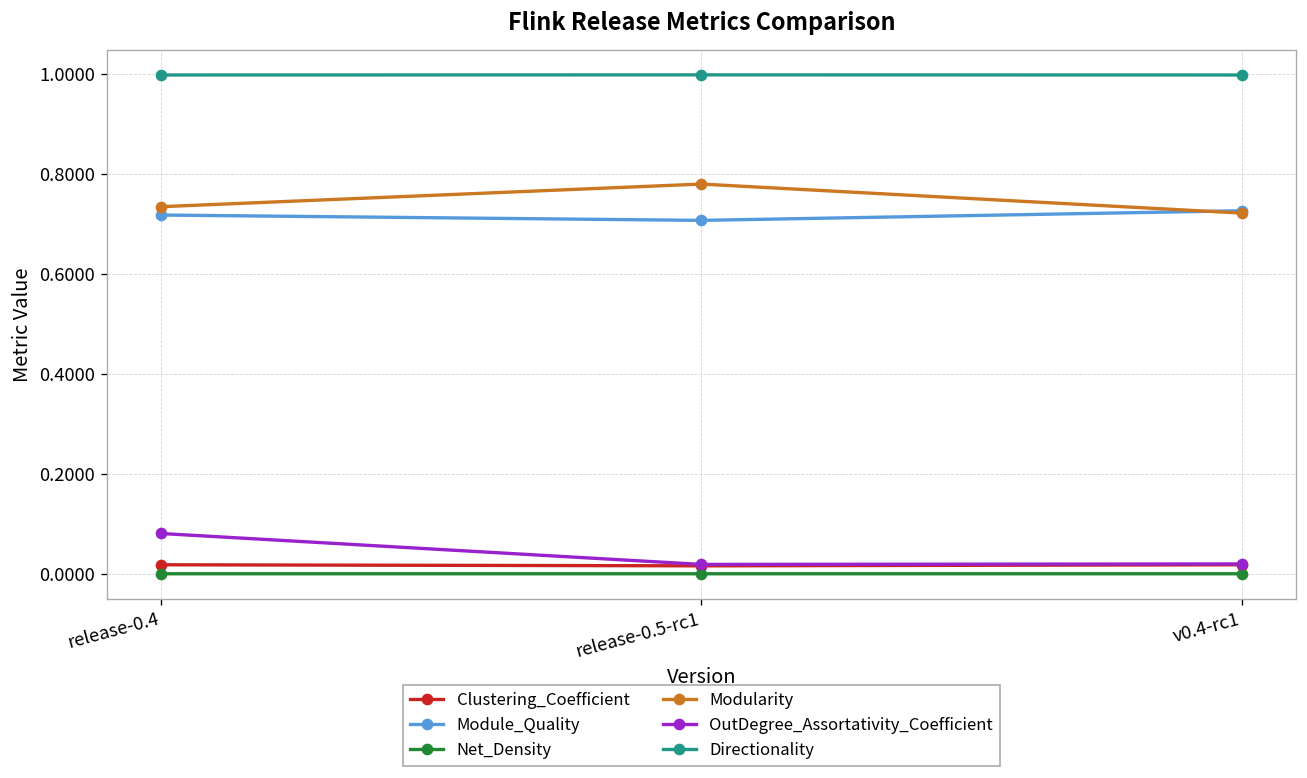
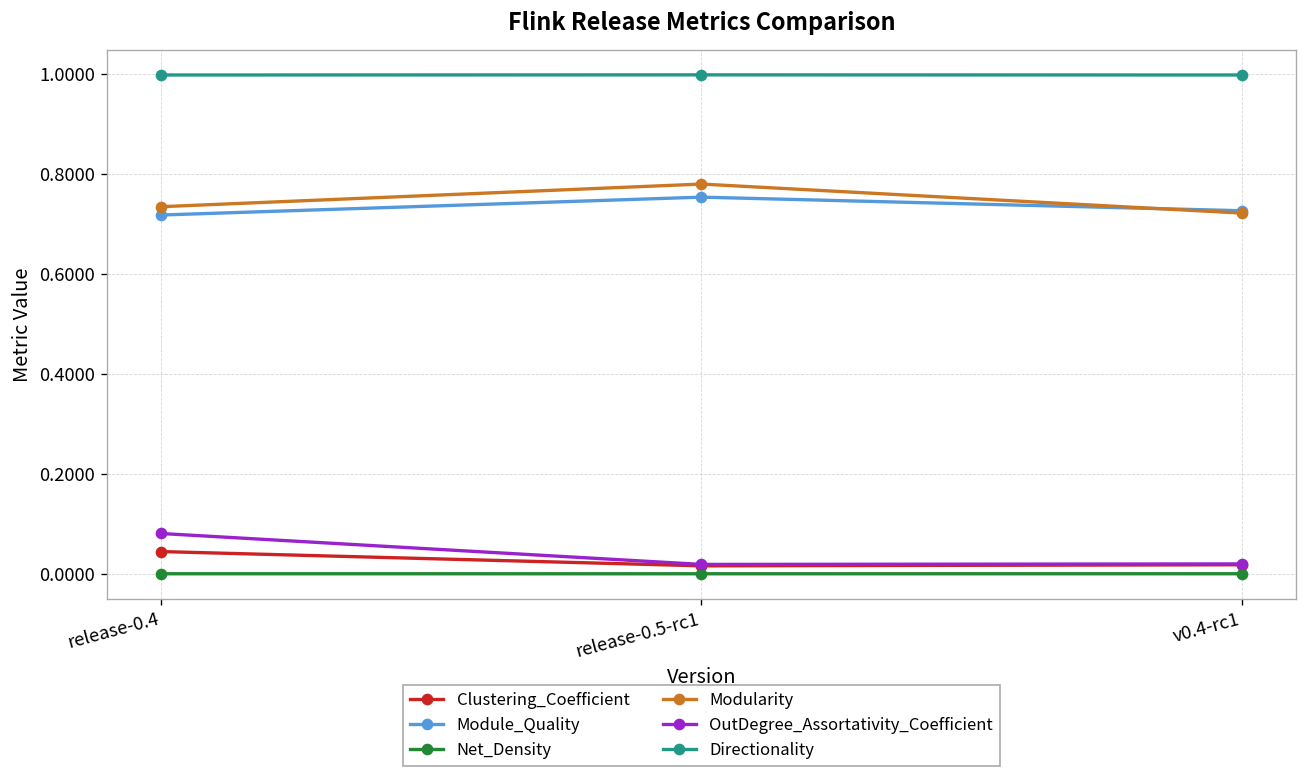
Clustering_Coefficient, release-0.4: 0.02 -> 0.04
Module_Quality, release-0.5-rc1: 0.71 -> 0.75
